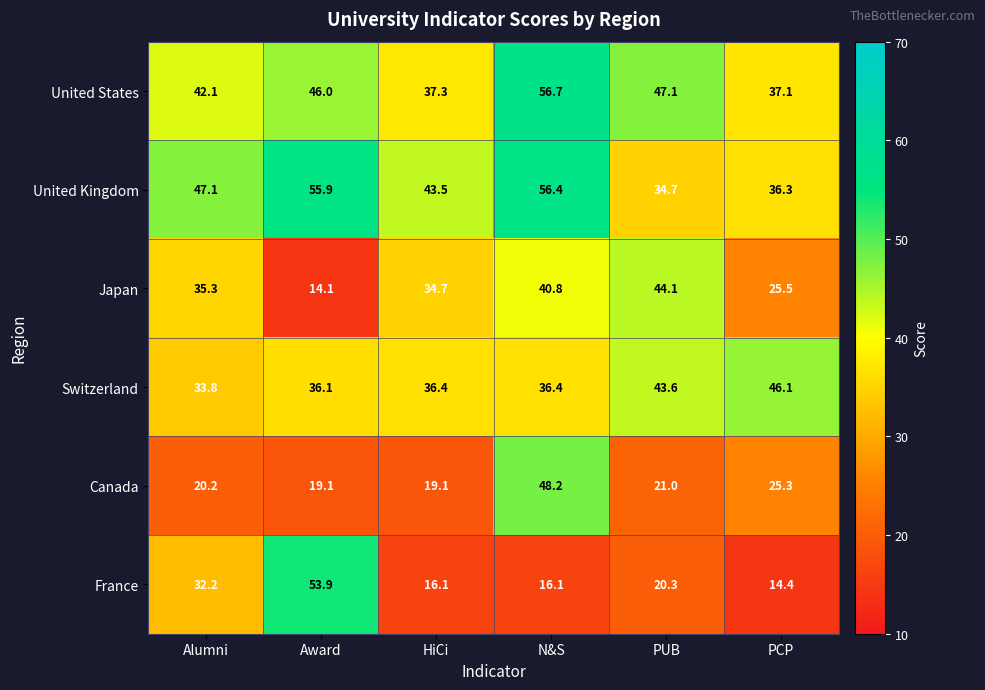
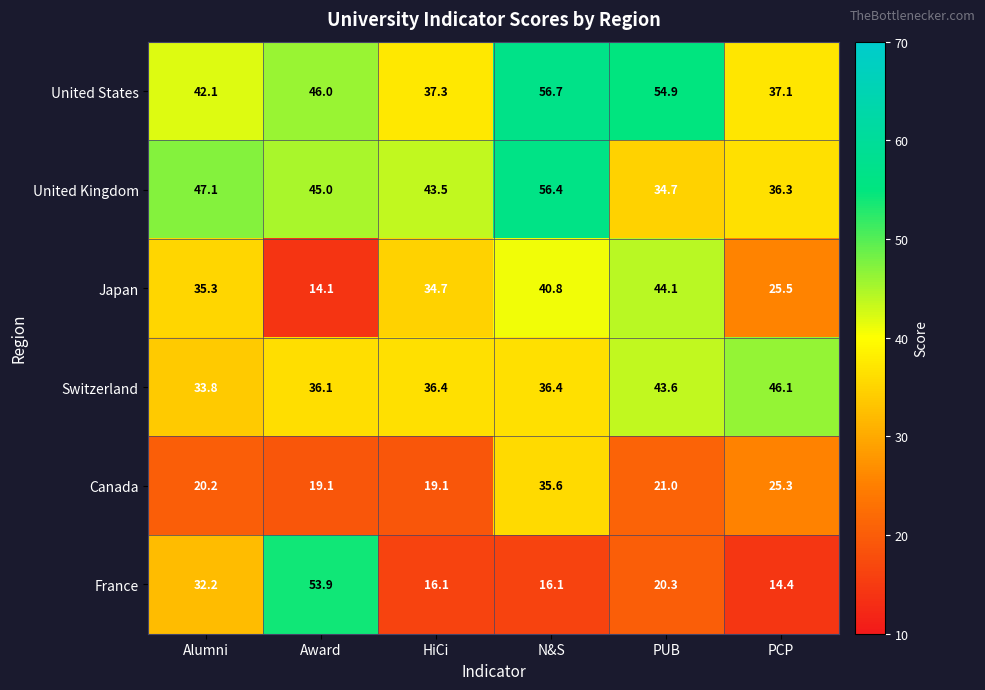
United States, PUB: 47.1 -> 54.9
United Kingdom, Award: 55.9 -> 45.0
Canada, N&S: 48.2 -> 35.6
